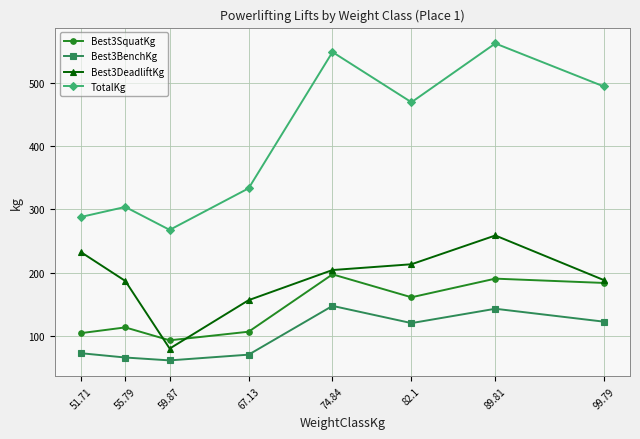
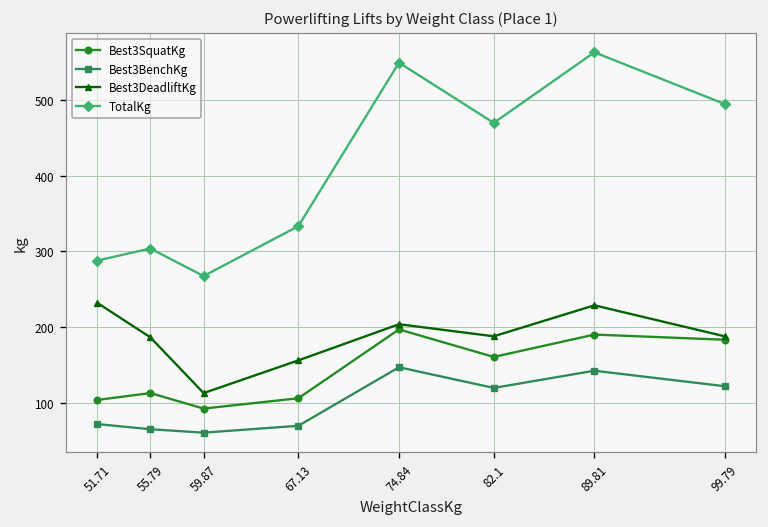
Best3DeadliftKg, 59.87: 80 -> 110
Best3DeadliftKg, 82.1: 210 -> 190
Best3DeadliftKg, 89.81: 260 -> 230
